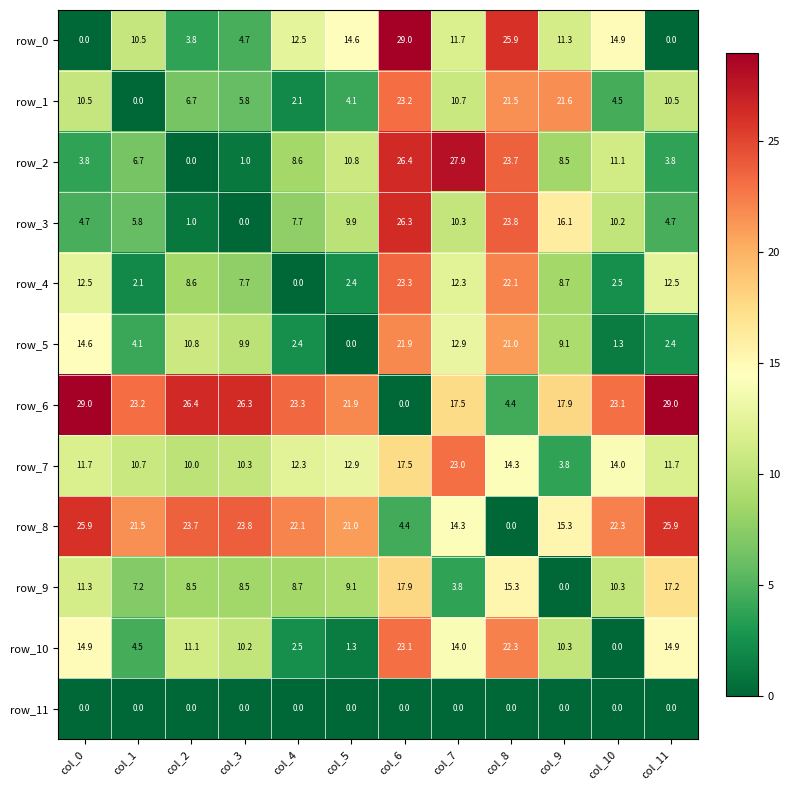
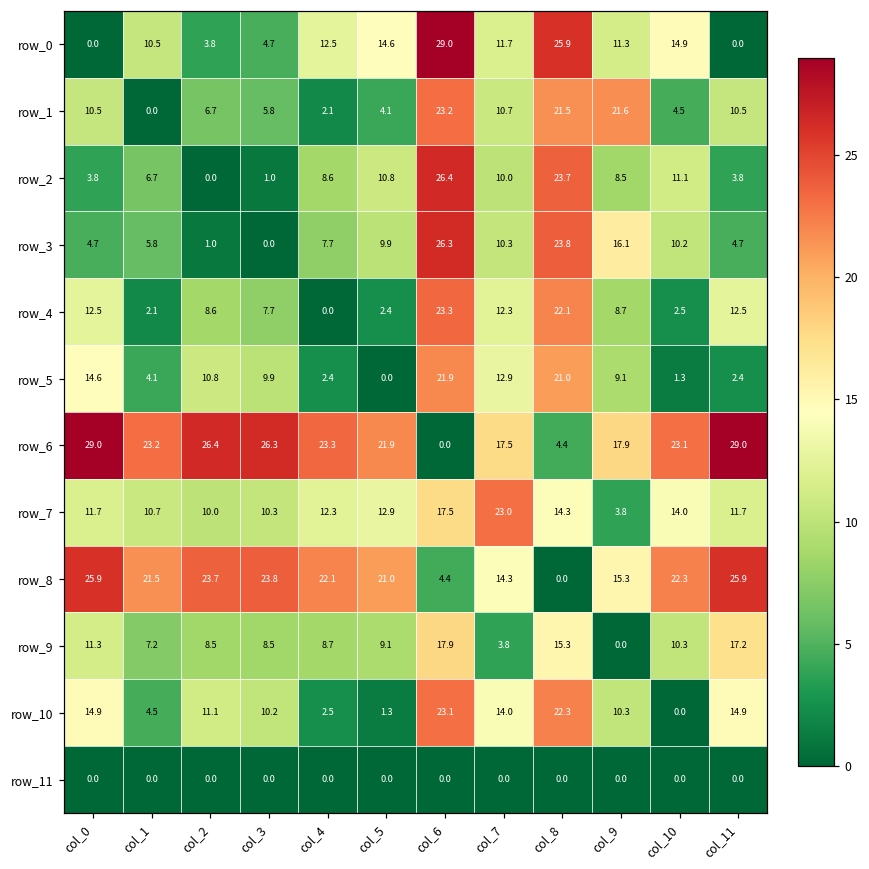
row_2, col_7: 27.9 -> 10.0
